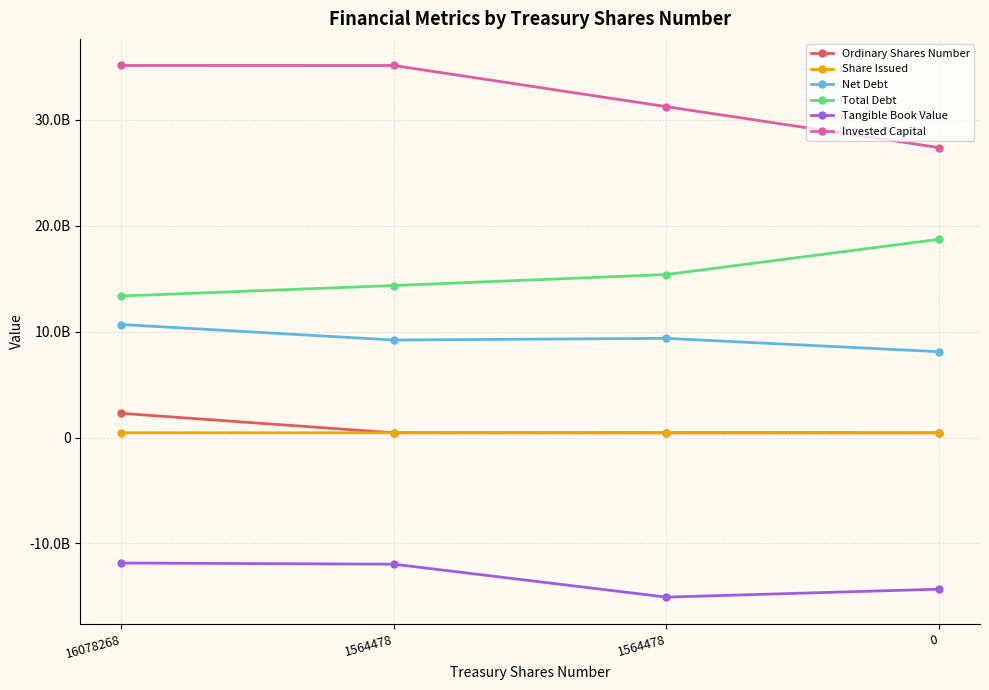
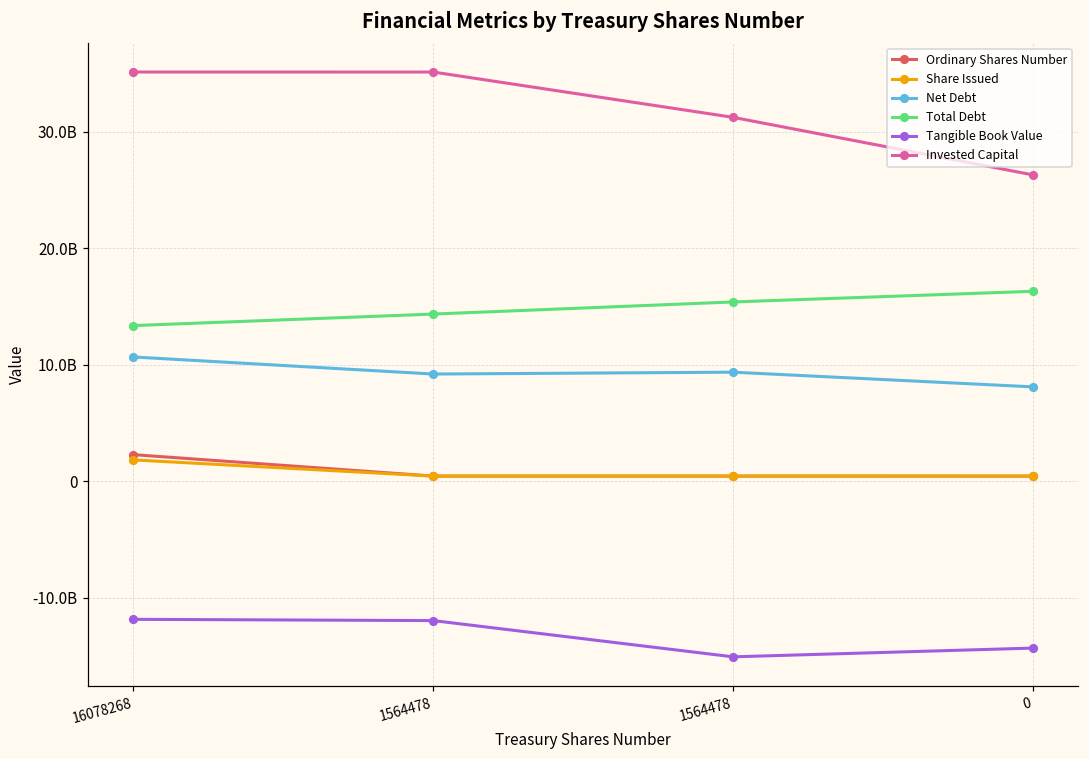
Share Issued, 16078268: 400000000 -> 1800000000
Total Debt, 0: 18700000000 -> 16300000000
Invested Capital, 0: 27400000000 -> 26300000000
